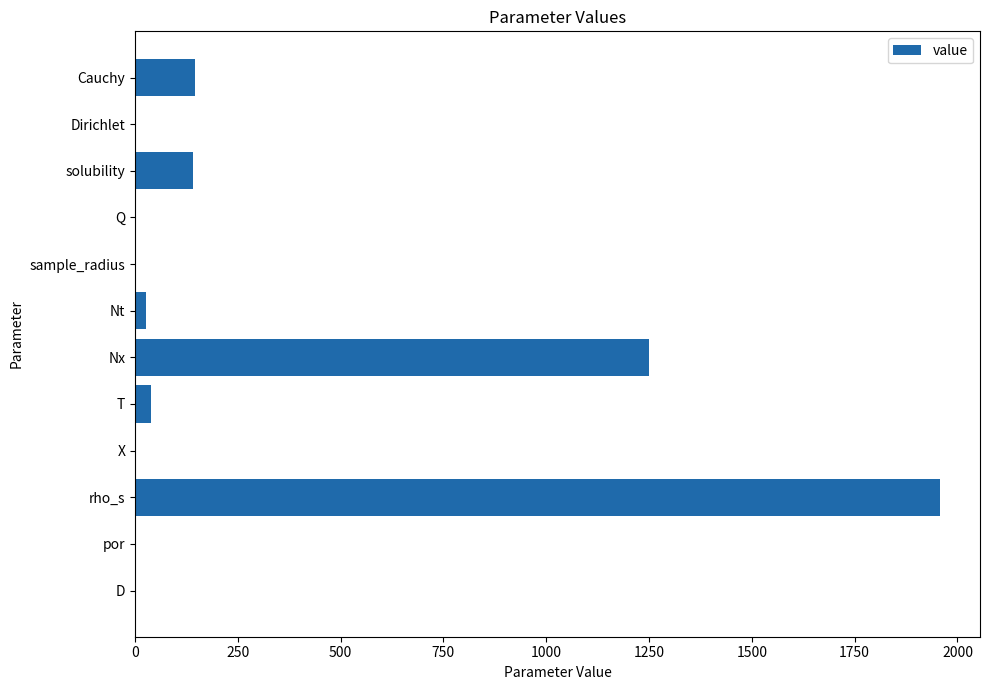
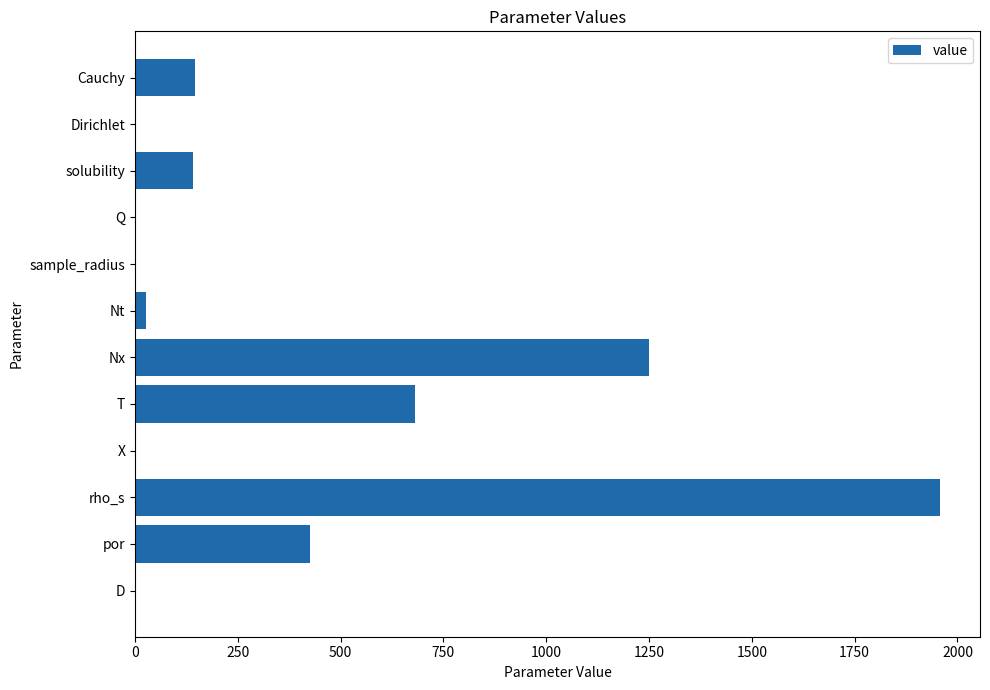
T: 40 -> 680
por: 0 -> 430
